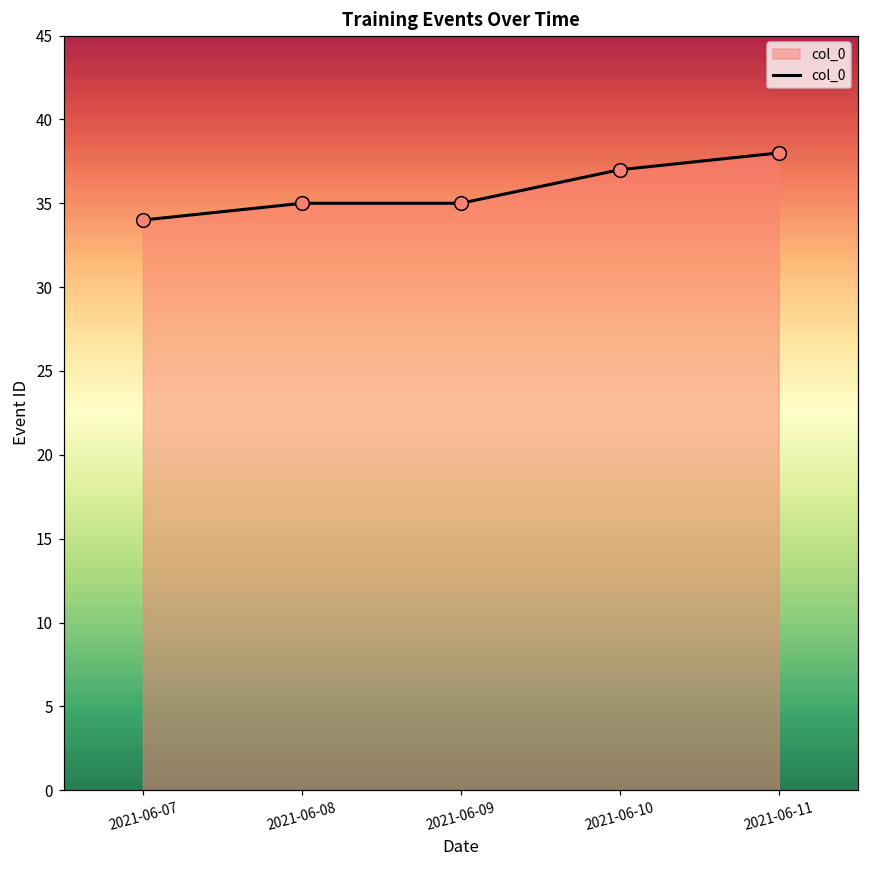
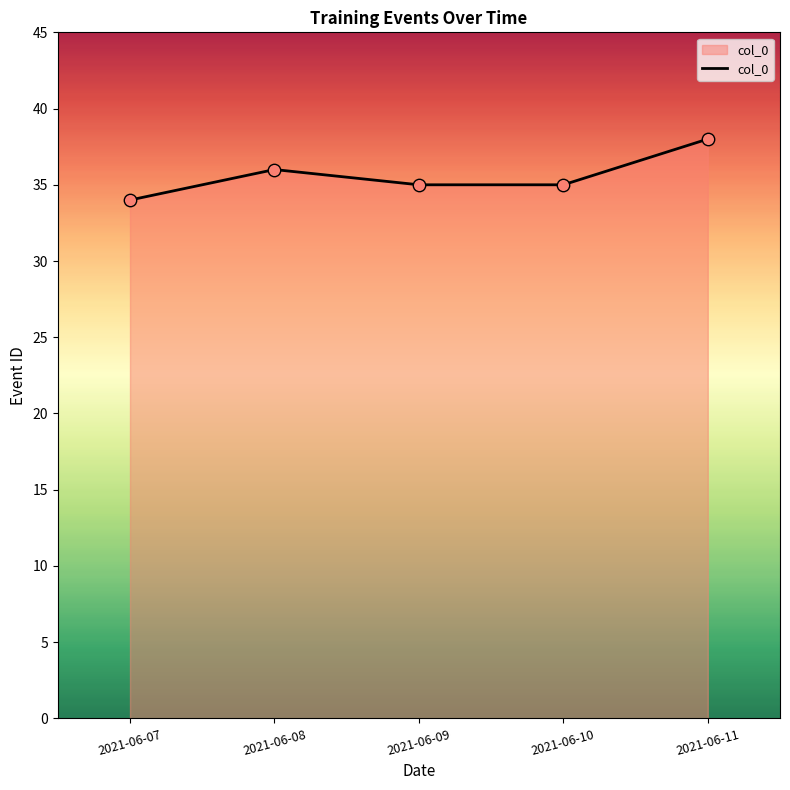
2021-06-08: 35 -> 36
2021-06-10: 37 -> 35
